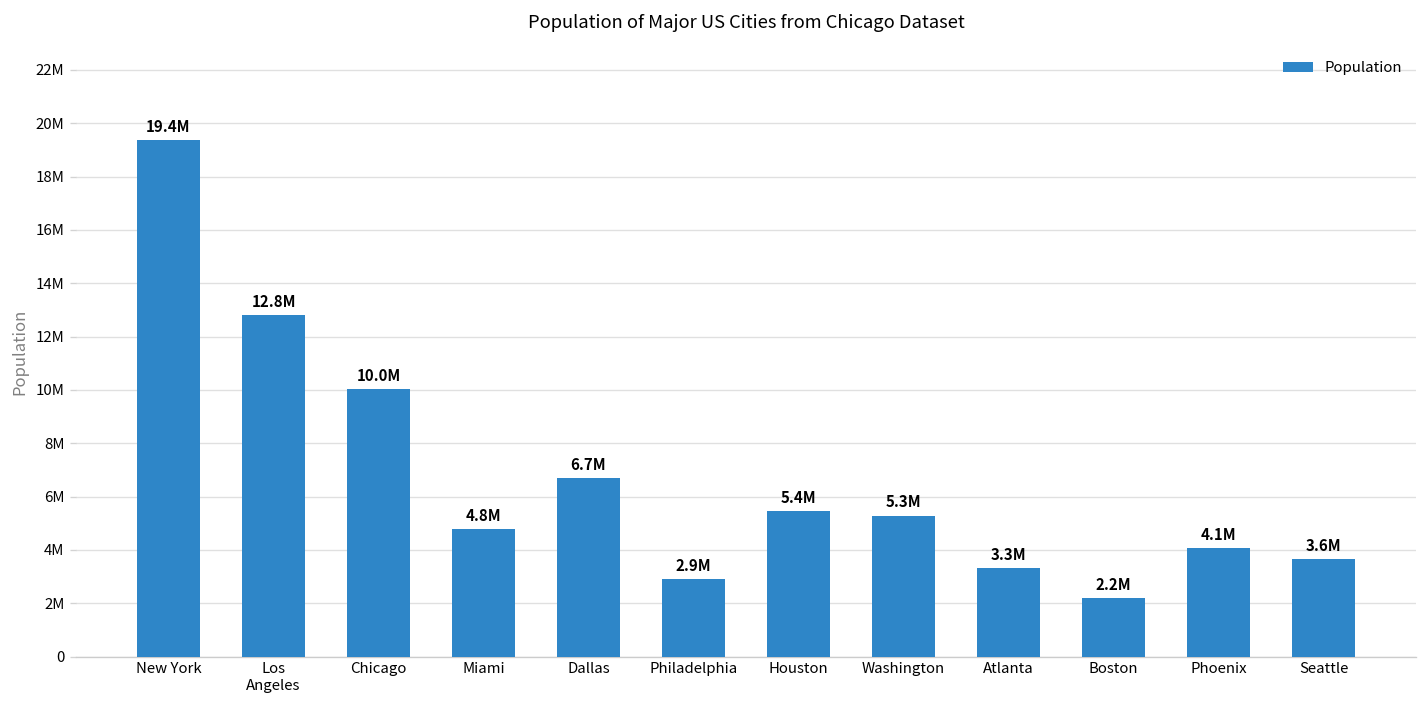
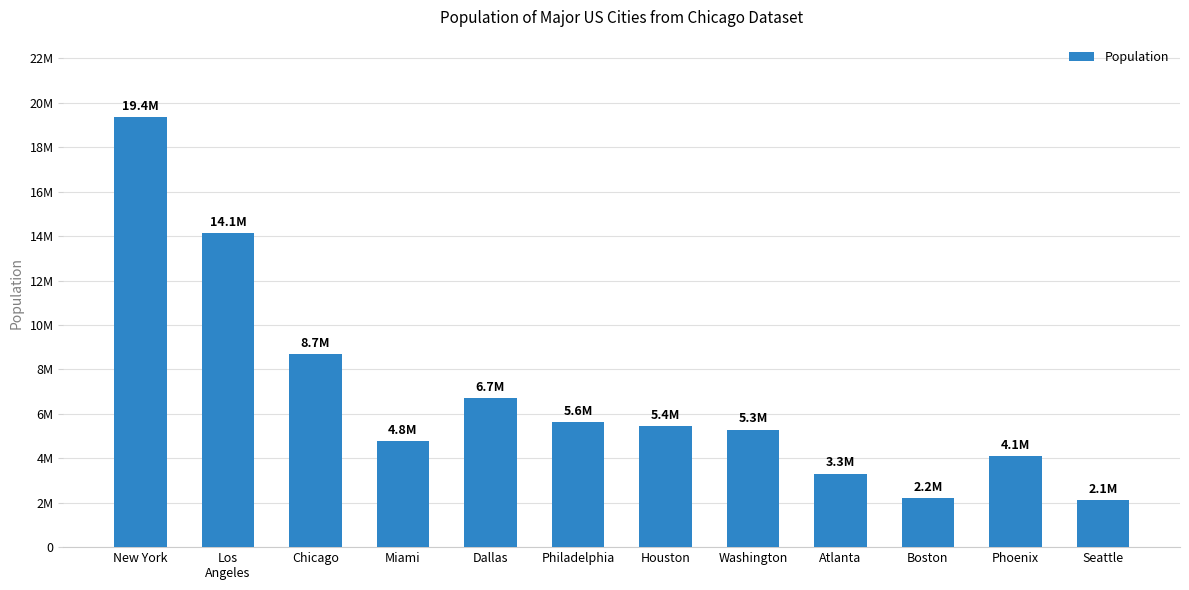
Los Angeles: 12.8M -> 14.1M
Chicago: 10.0M -> 8.7M
Philadelphia: 2.9M -> 5.6M
Seattle: 3.6M -> 2.1M
